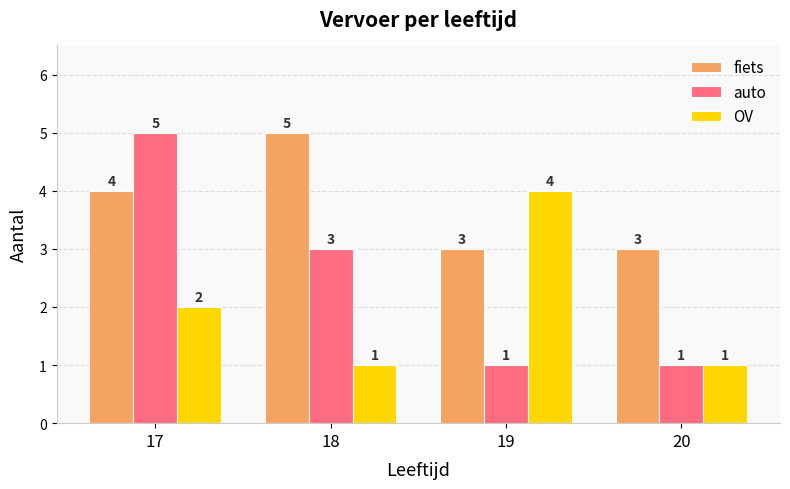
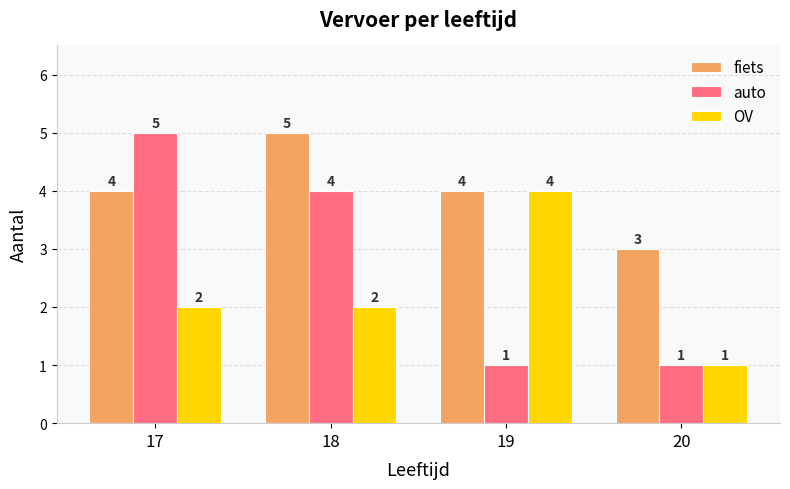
auto, 18: 3 -> 4
OV, 18: 1 -> 2
fiets, 19: 3 -> 4
